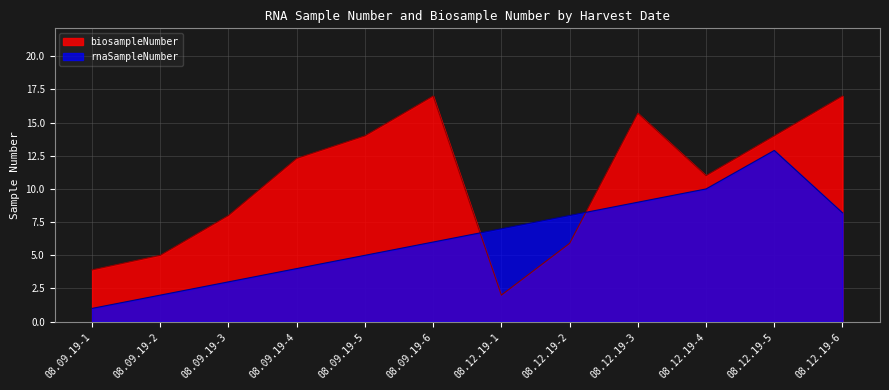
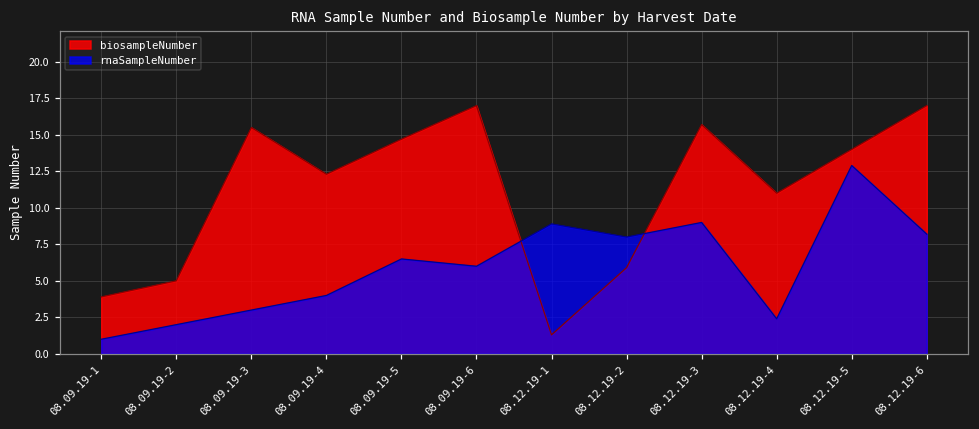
biosampleNumber, 08.09.19-3: 8.0 -> 15.5
biosampleNumber, 08.09.19-5: 14.0 -> 14.7
rnaSampleNumber, 08.09.19-5: 5.0 -> 6.5
biosampleNumber, 08.12.19-1: 2.0 -> 1.3
rnaSampleNumber, 08.12.19-1: 7.0 -> 8.9
rnaSampleNumber, 08.12.19-4: 10.0 -> 2.4
